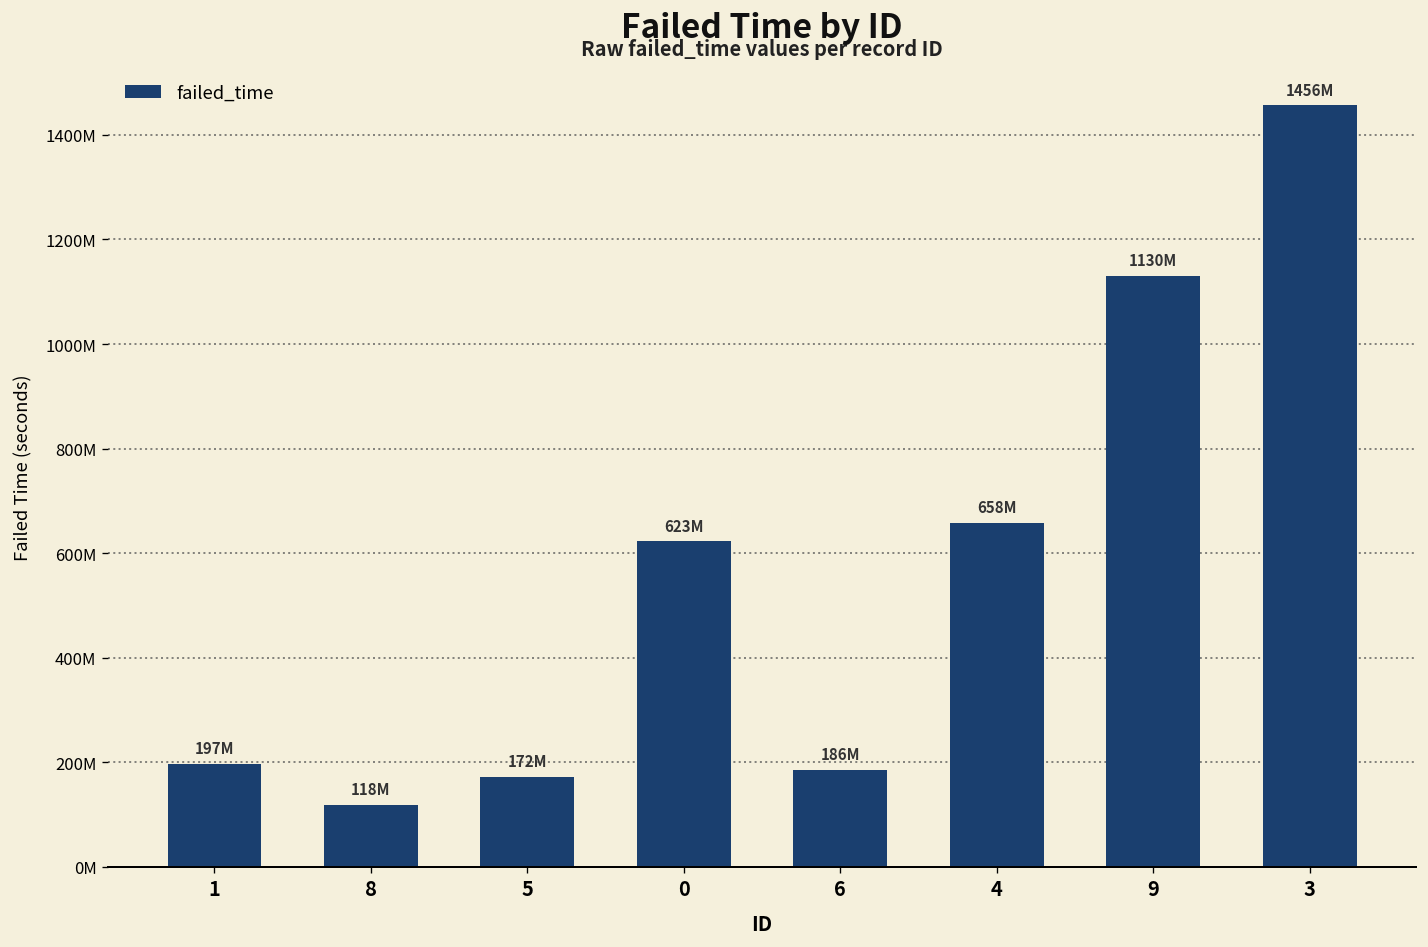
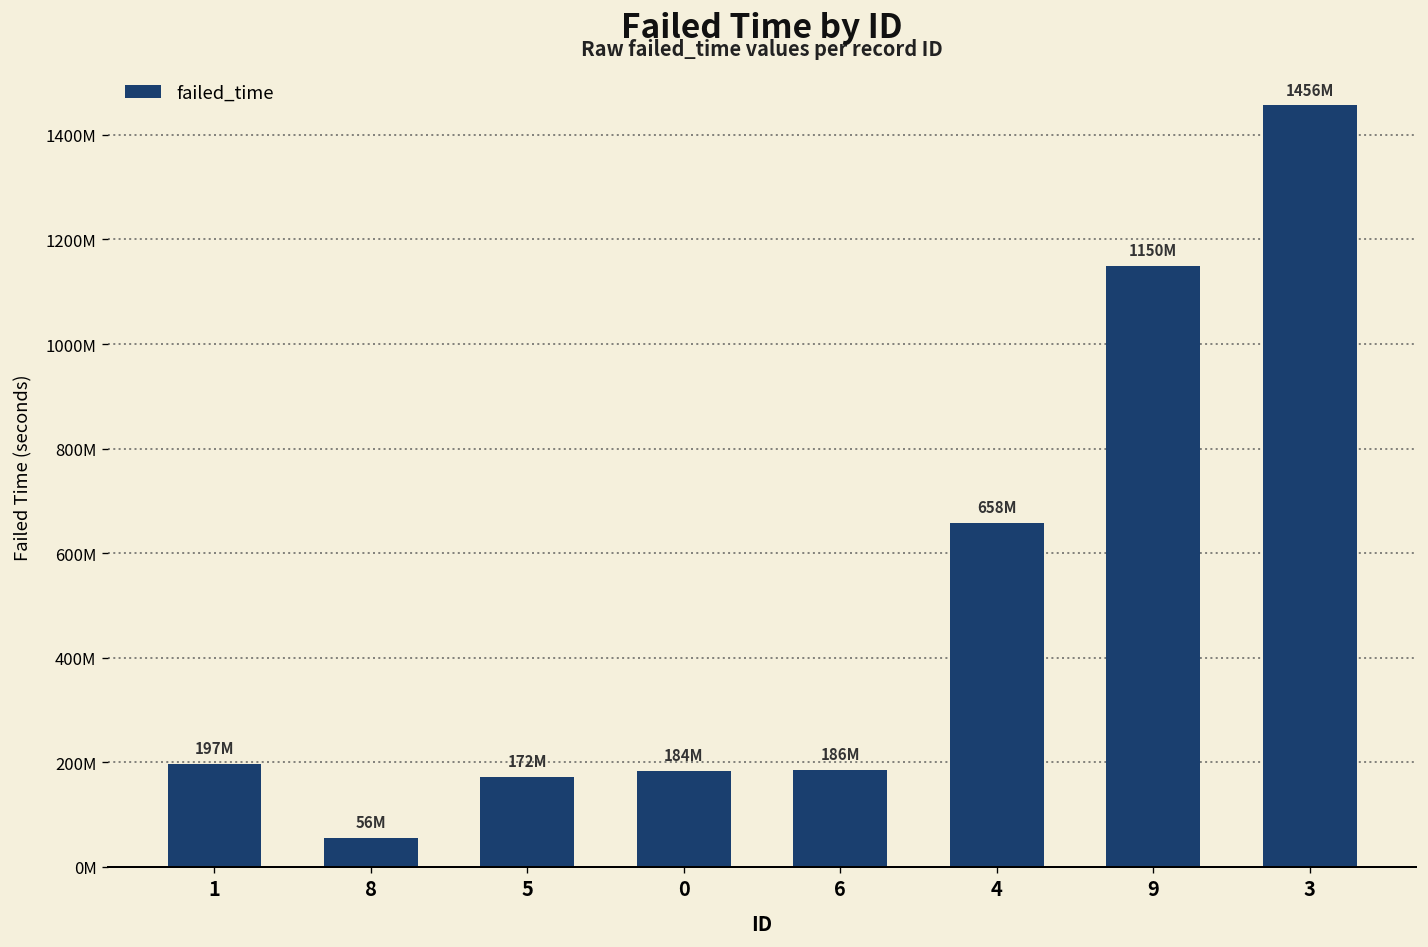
8: 118M -> 56M
0: 623M -> 184M
9: 1130M -> 1150M
